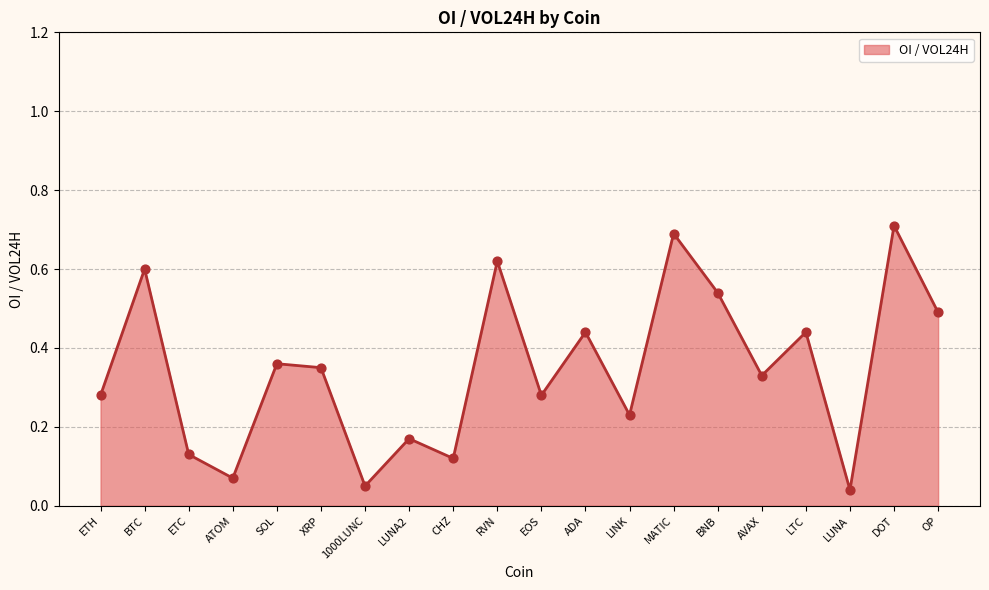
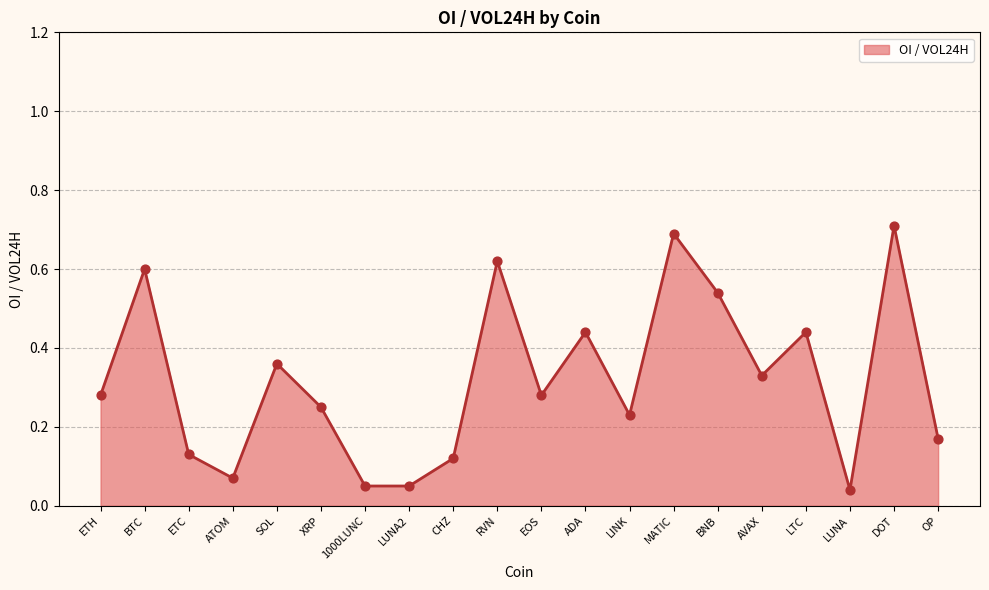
XRP: 0.35 -> 0.25
LUNA2: 0.17 -> 0.05
OP: 0.49 -> 0.17
